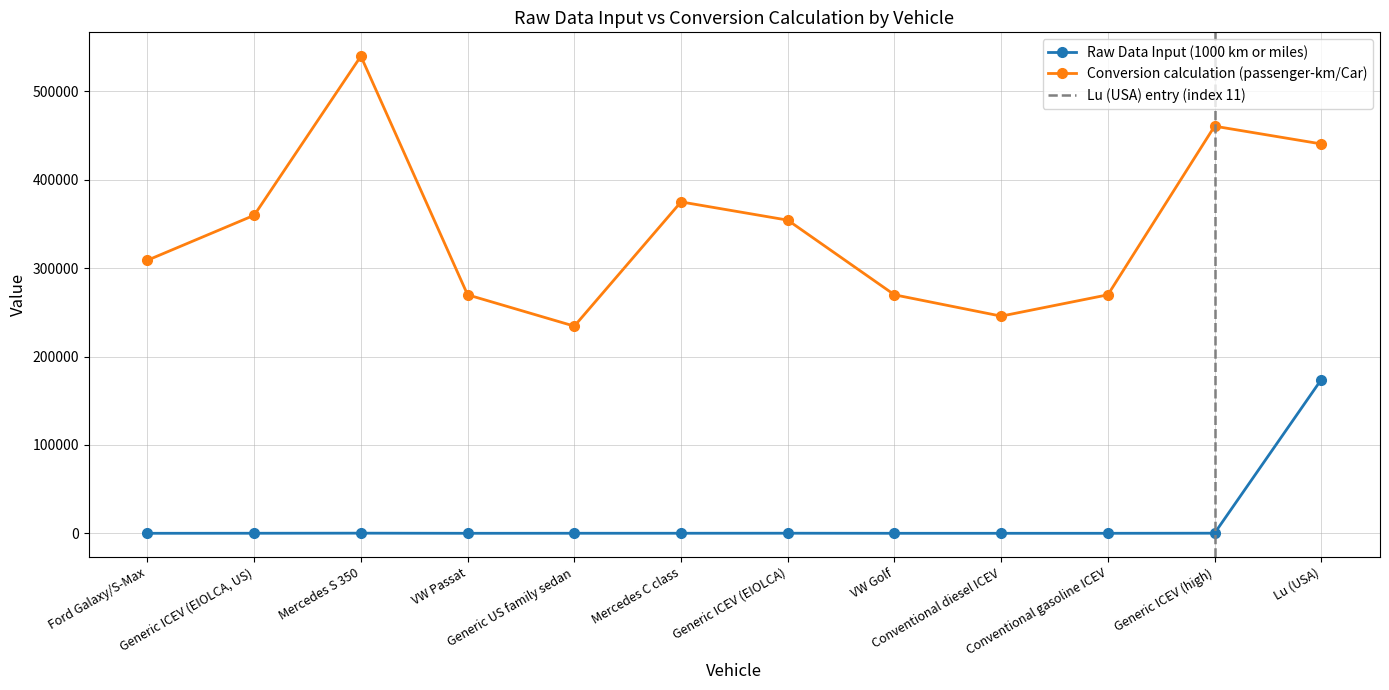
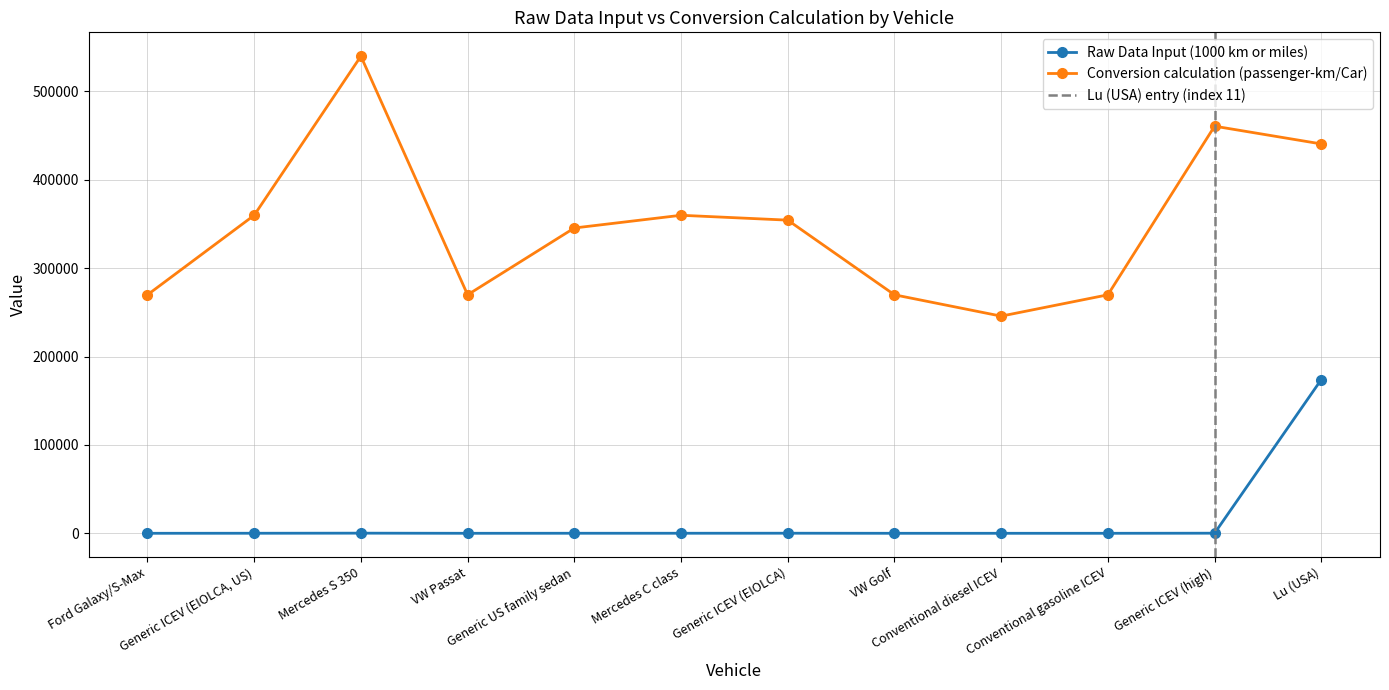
Conversion calculation (passenger-km/Car), Ford Galaxy/S-Max: 310000 -> 270000
Conversion calculation (passenger-km/Car), Generic US family sedan: 230000 -> 350000
Conversion calculation (passenger-km/Car), Mercedes C class: 370000 -> 360000
